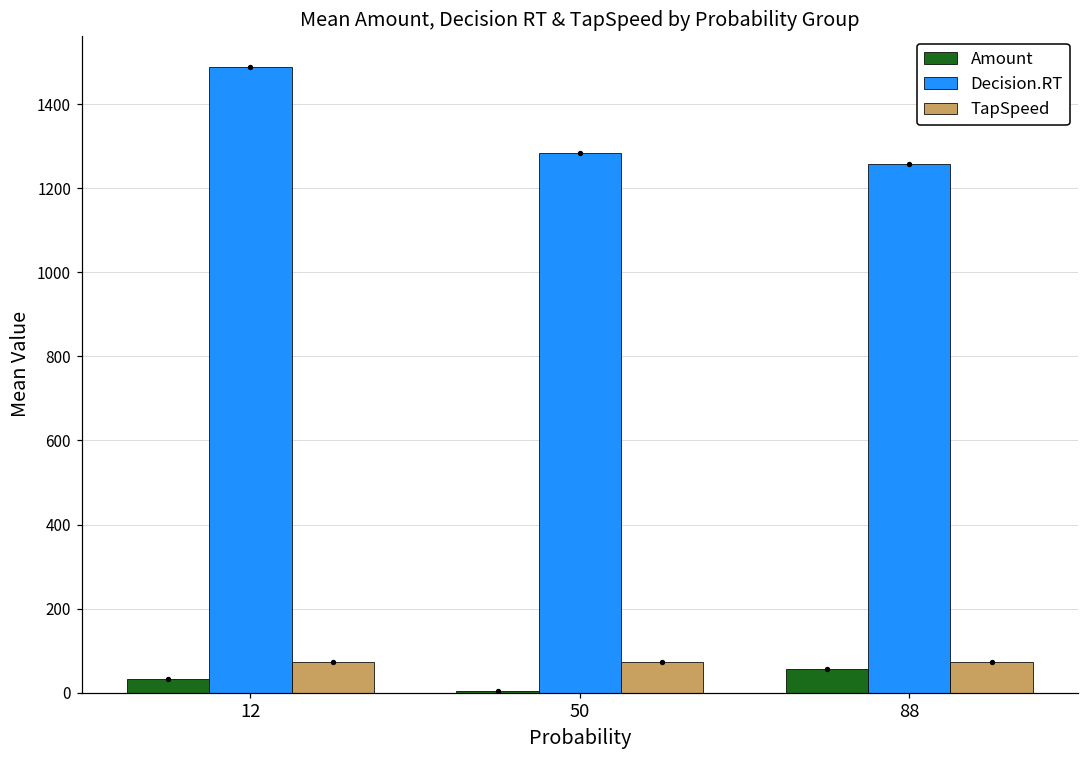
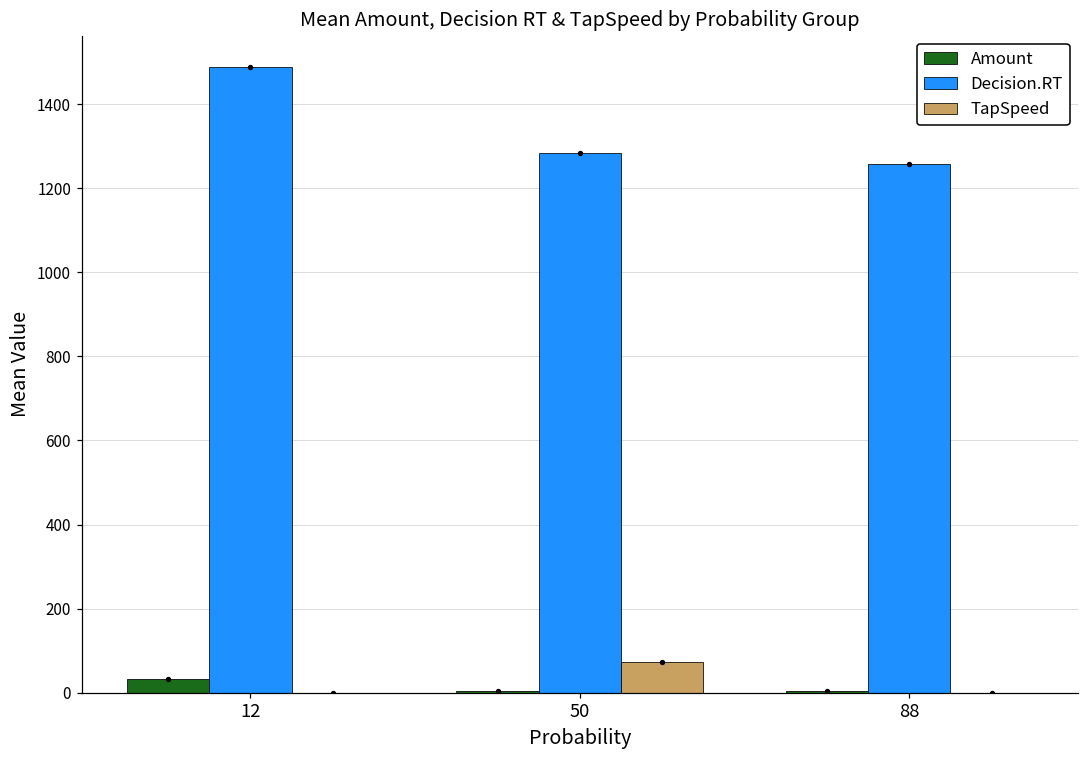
TapSpeed, 12: 70 -> 0
Amount, 88: 60 -> 0
TapSpeed, 88: 70 -> 0
